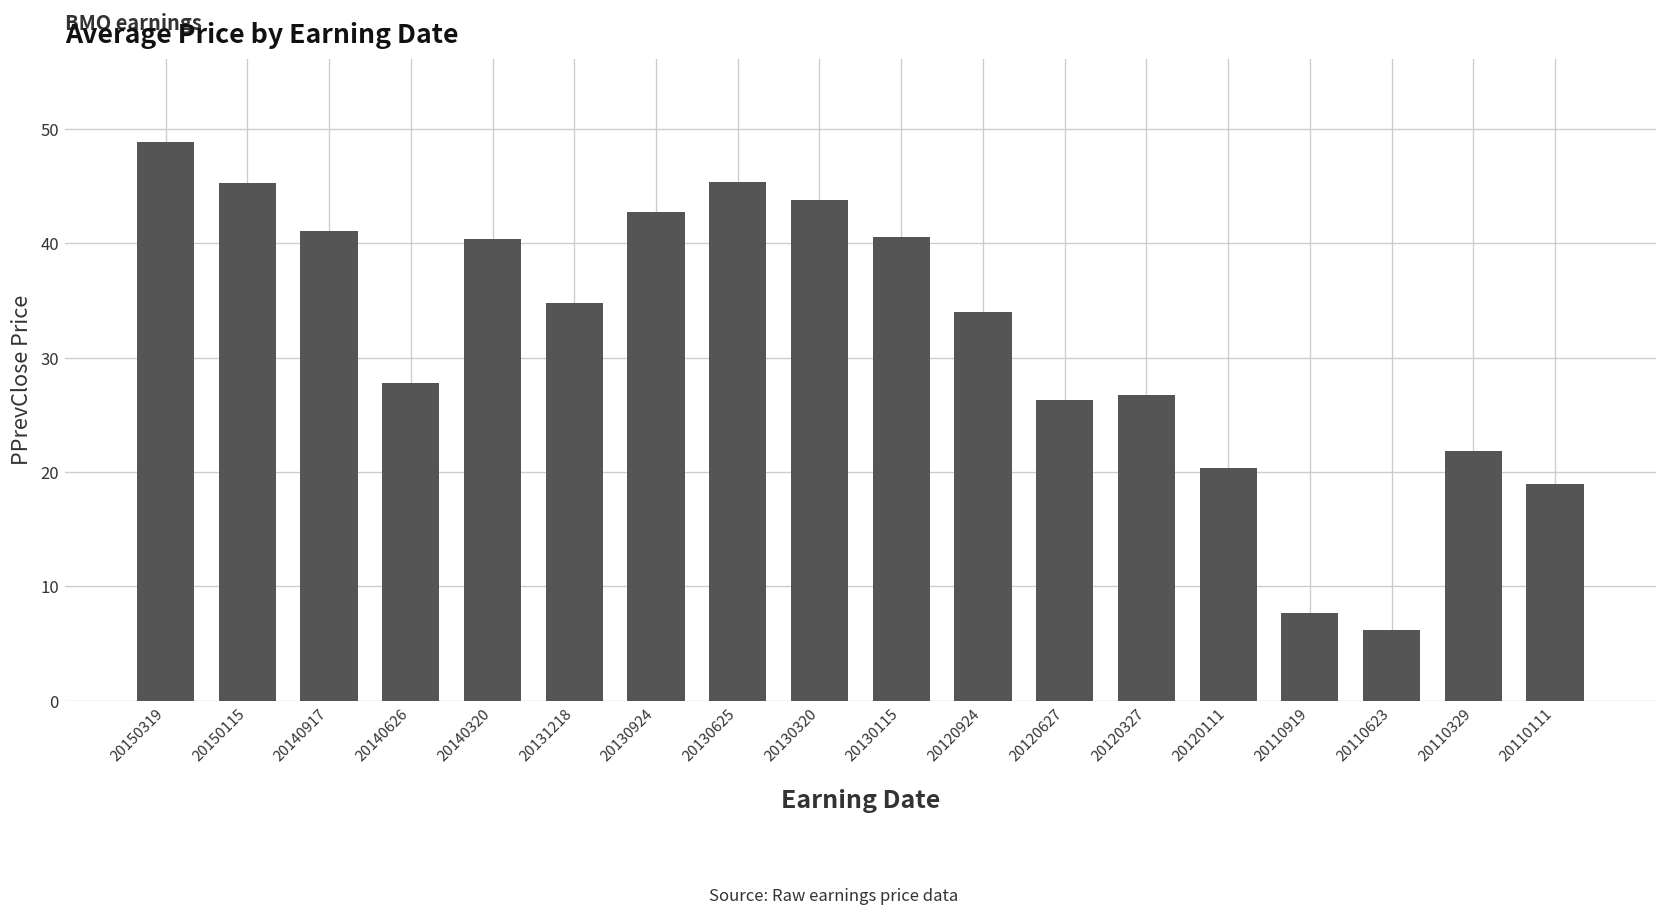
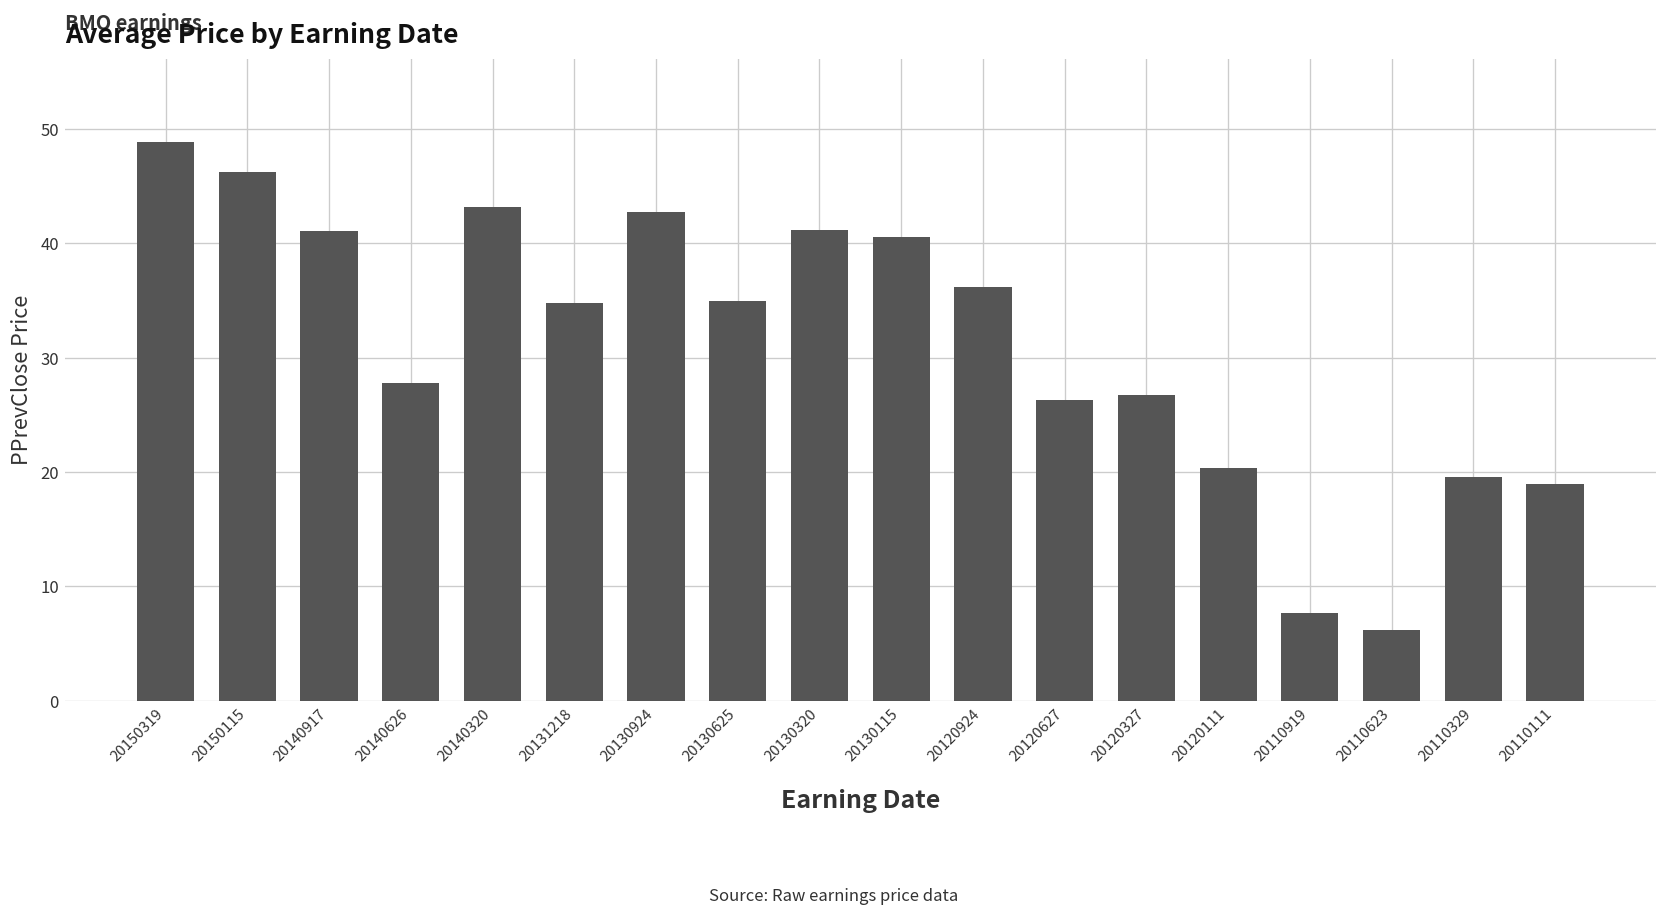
20150115: 45 -> 46
20140320: 40 -> 43
20130625: 45 -> 35
20130320: 44 -> 41
20120924: 34 -> 36
20110329: 22 -> 20
